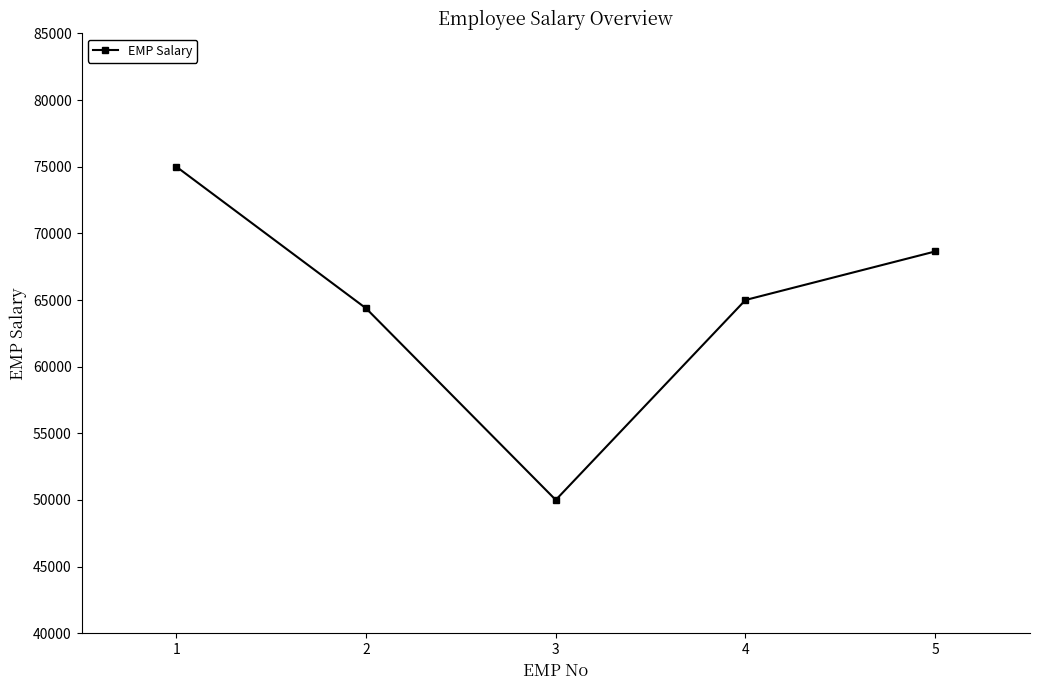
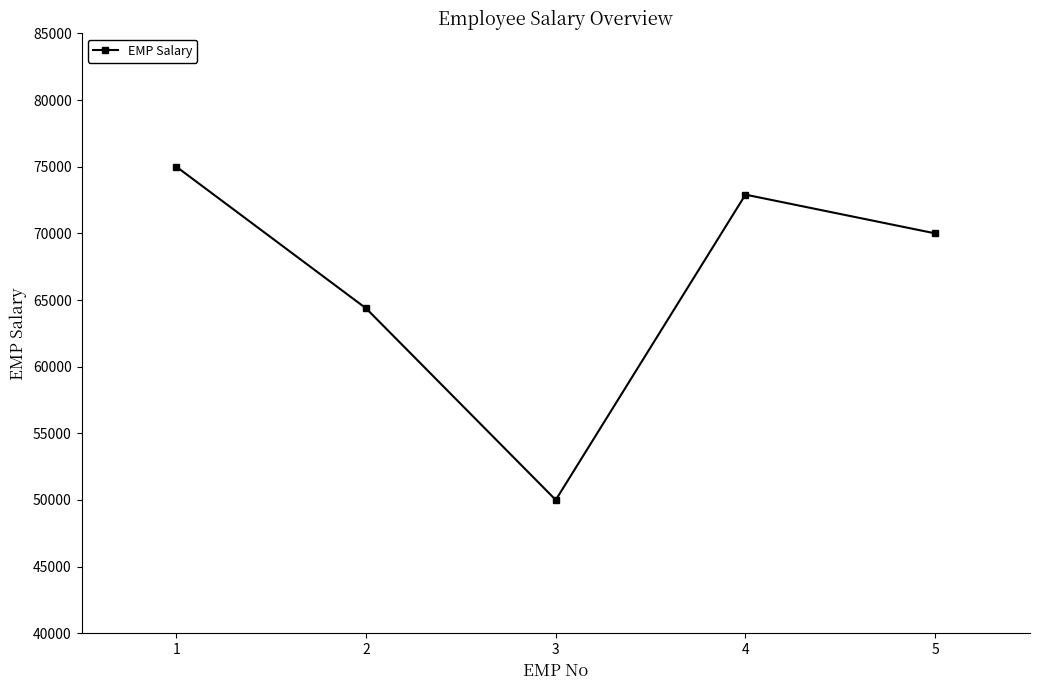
4: 65000 -> 72900
5: 68600 -> 70000
